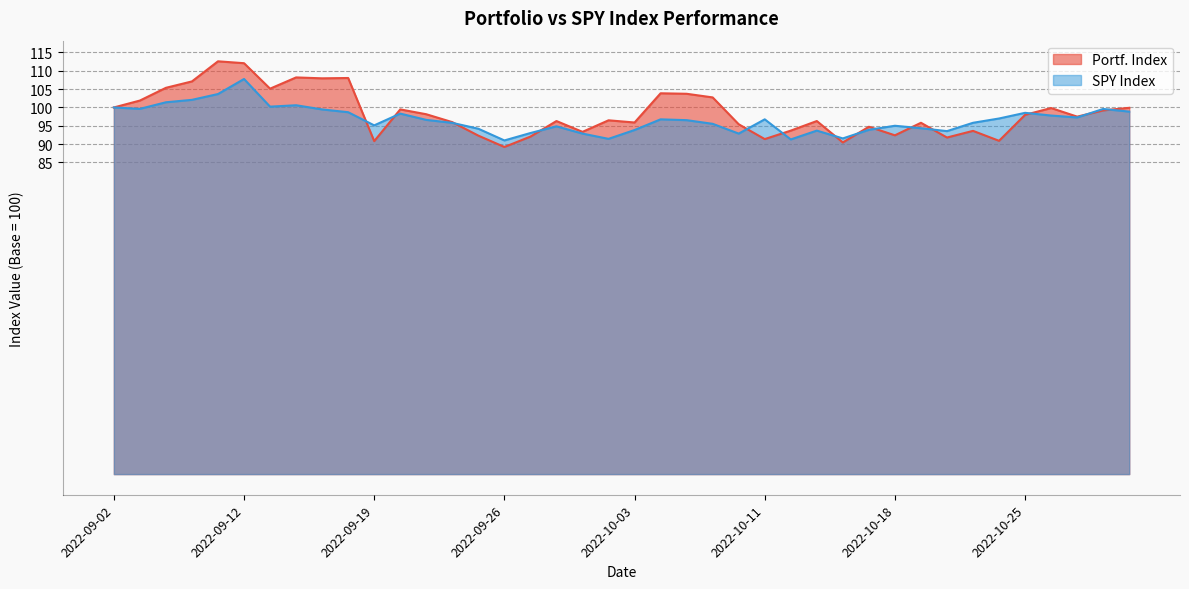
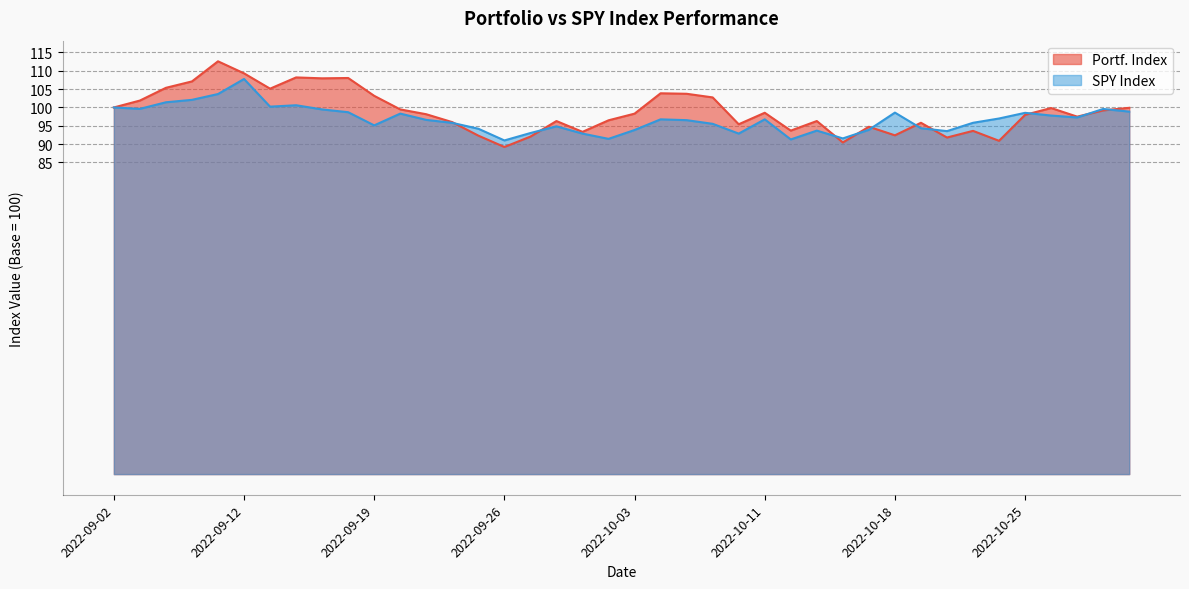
Portf. Index, 2022-09-12: 112 -> 109
Portf. Index, 2022-09-19: 91 -> 103
Portf. Index, 2022-10-03: 96 -> 98
Portf. Index, 2022-10-11: 91 -> 99
SPY Index, 2022-10-18: 95 -> 99
